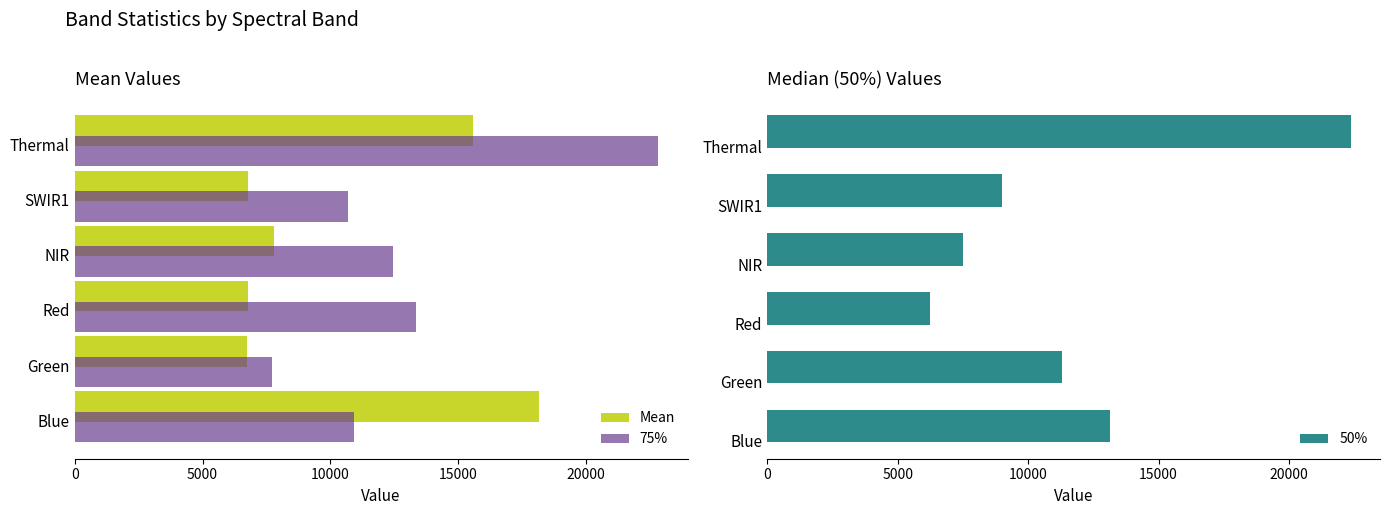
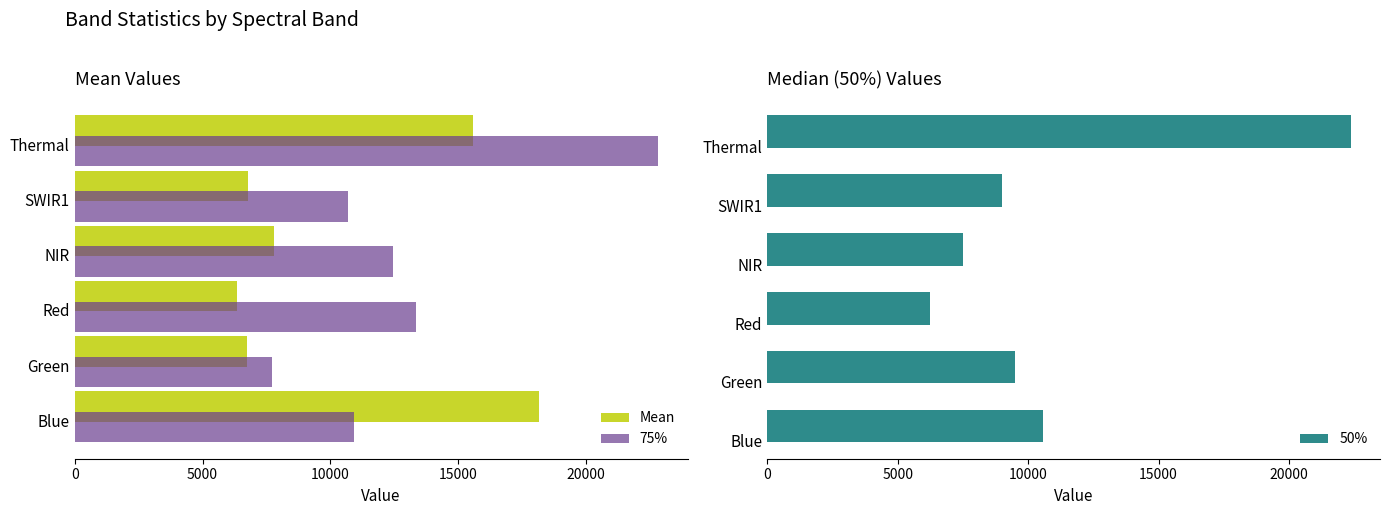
Mean Values, Mean, Red: 6800 -> 6300
Median (50%) Values, Green: 11300 -> 9500
Median (50%) Values, Blue: 13100 -> 10600
